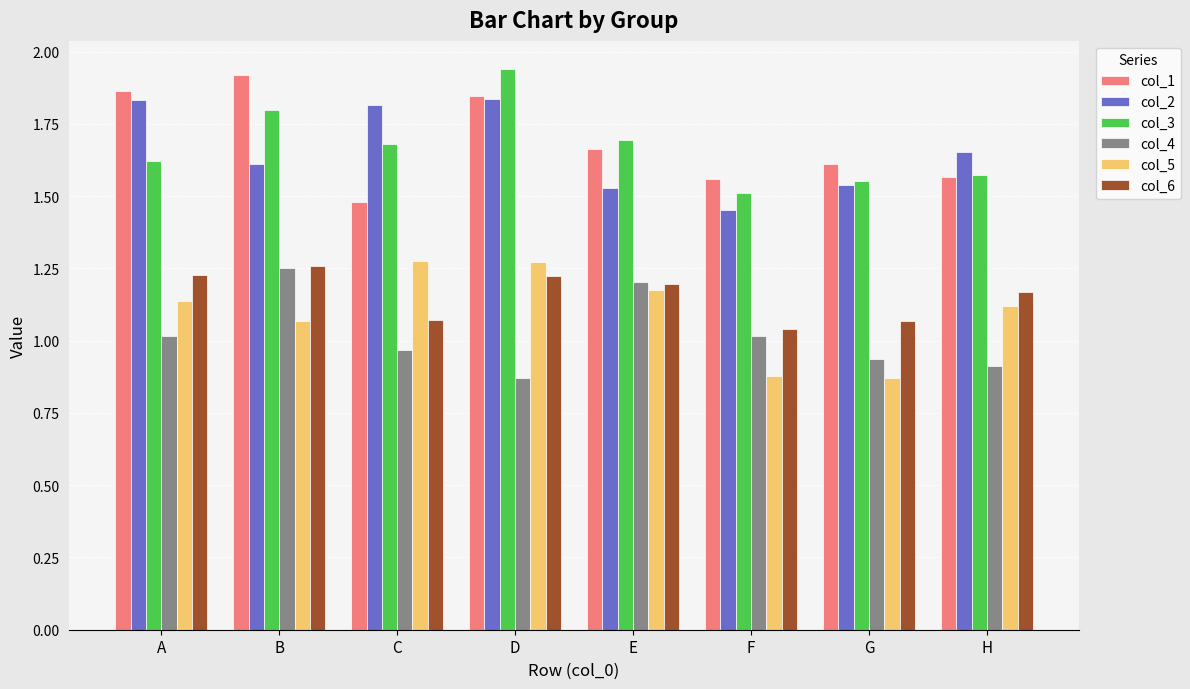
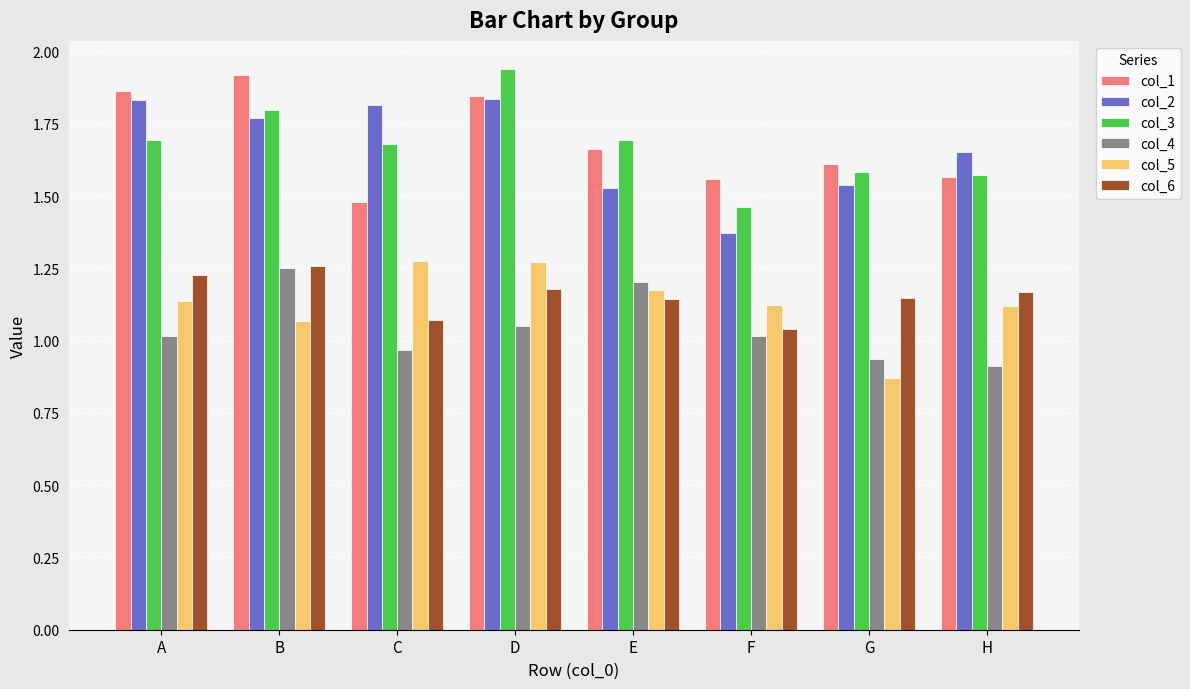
col_3, A: 1.62 -> 1.70
col_2, B: 1.61 -> 1.77
col_4, D: 0.87 -> 1.05
col_6, D: 1.22 -> 1.18
col_6, E: 1.20 -> 1.14
col_2, F: 1.45 -> 1.37
col_3, F: 1.51 -> 1.46
col_5, F: 0.88 -> 1.12
col_3, G: 1.55 -> 1.58
col_6, G: 1.07 -> 1.15
